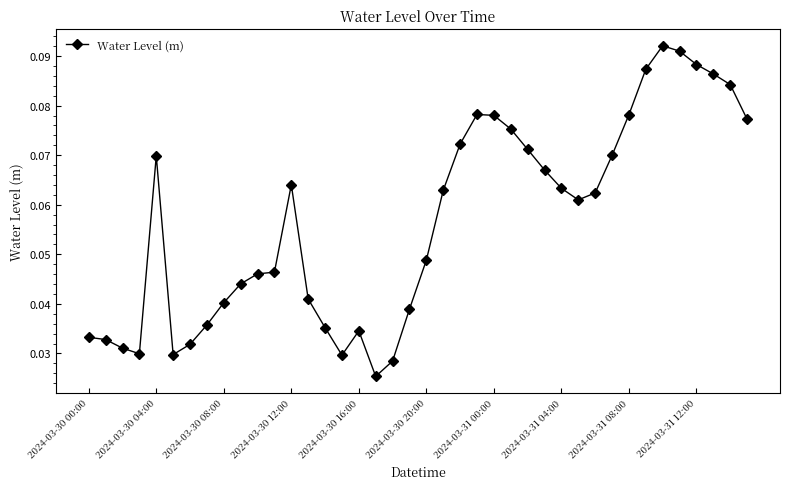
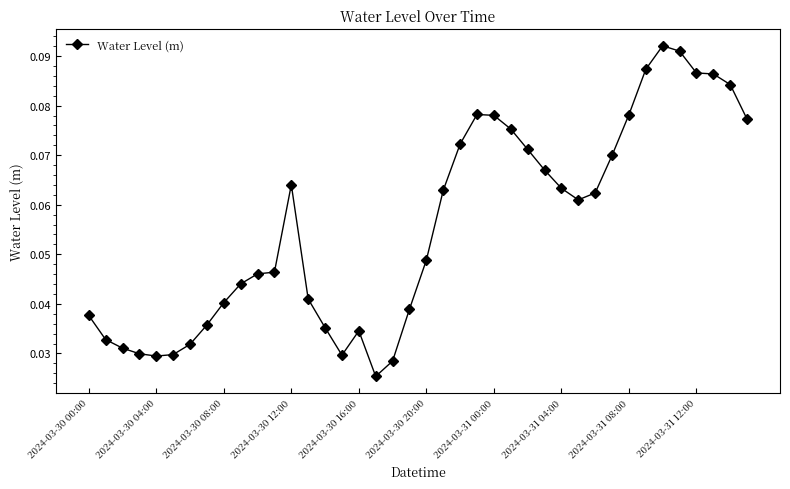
2024-03-30 00:00: 0.033 -> 0.038
2024-03-30 04:00: 0.070 -> 0.029
2024-03-31 12:00: 0.088 -> 0.087
